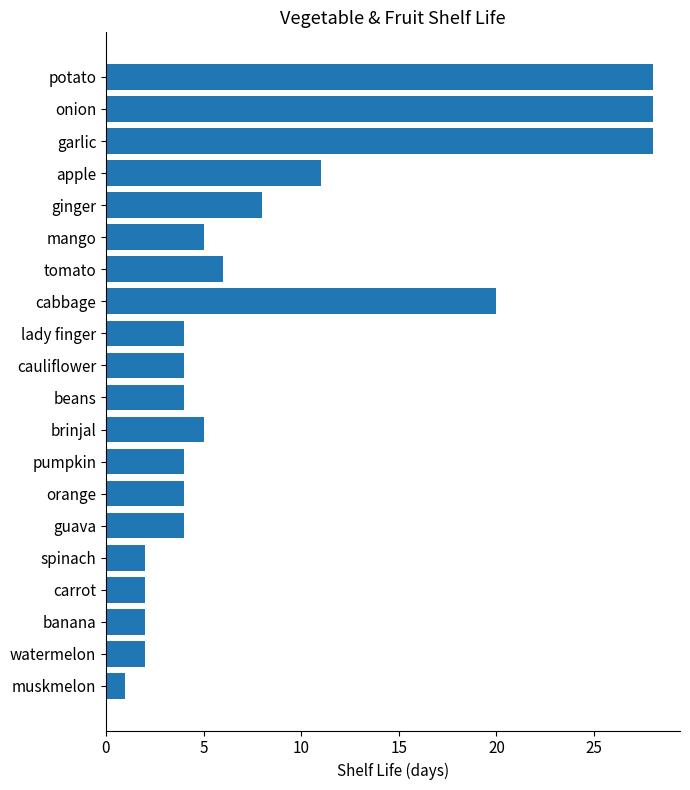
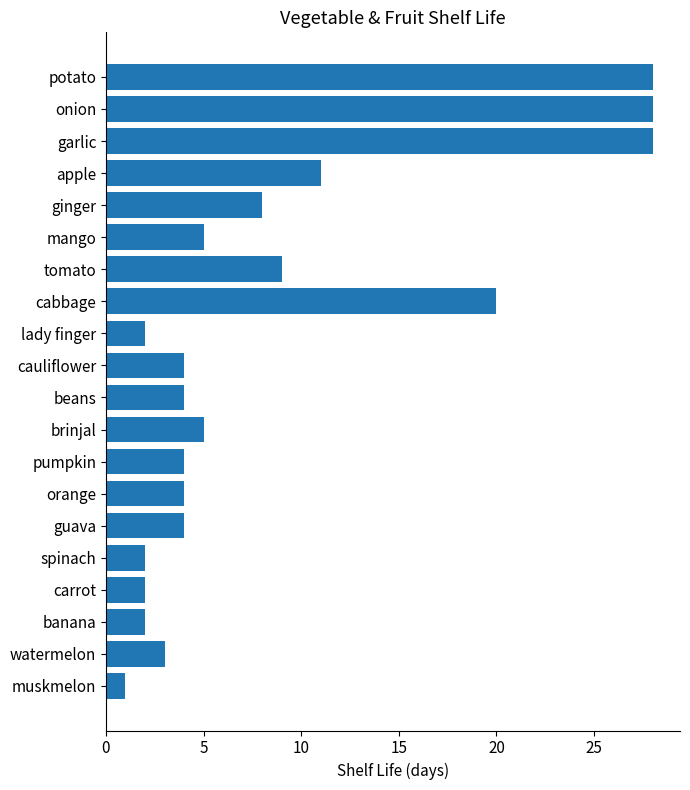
tomato: 6 -> 9
lady finger: 4 -> 2
watermelon: 2 -> 3
